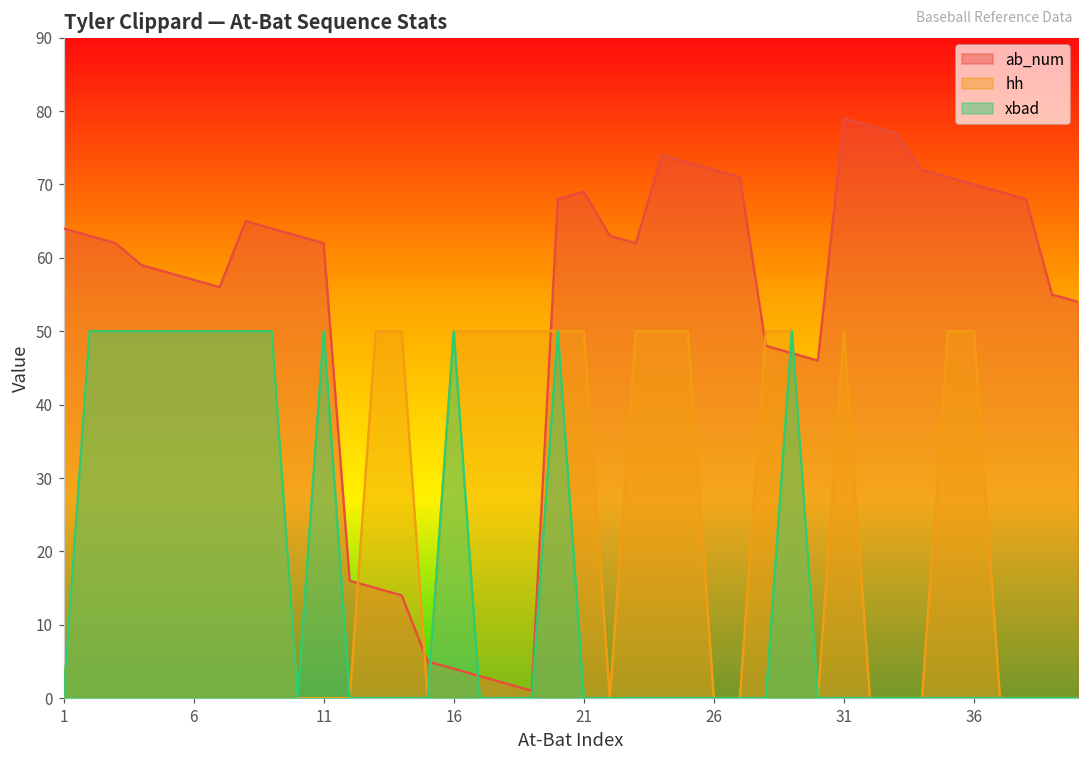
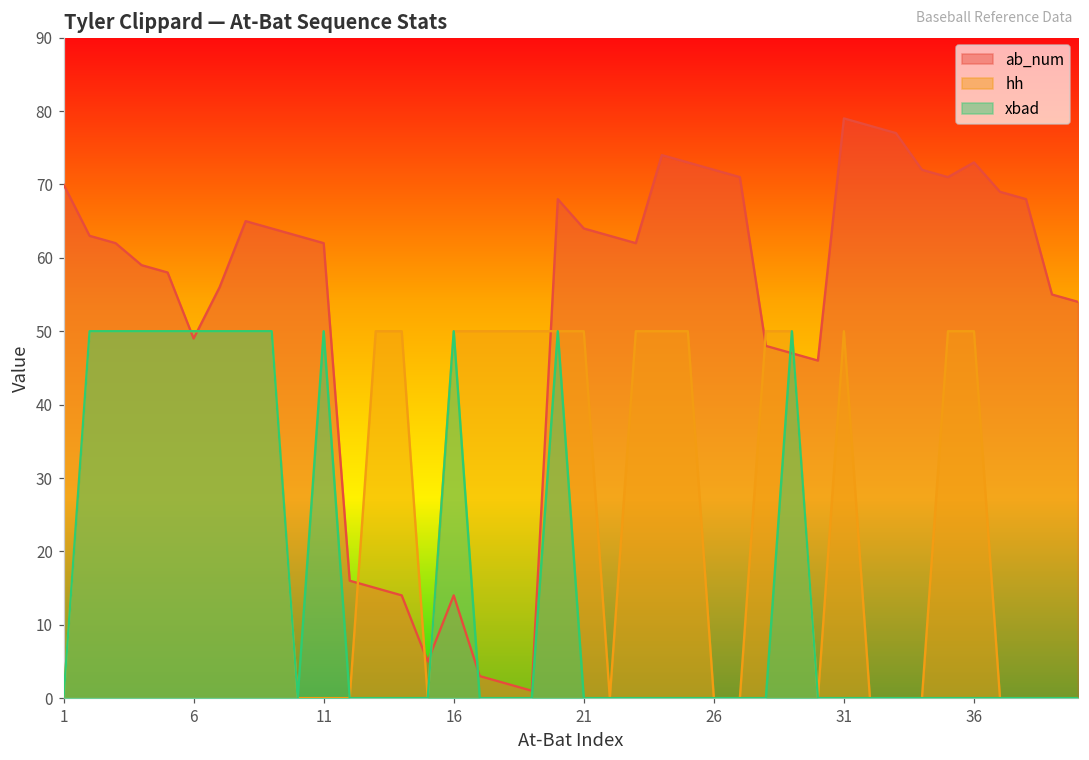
ab_num, 1: 64 -> 70
ab_num, 6: 57 -> 49
ab_num, 16: 4 -> 14
ab_num, 21: 69 -> 64
ab_num, 36: 70 -> 73
